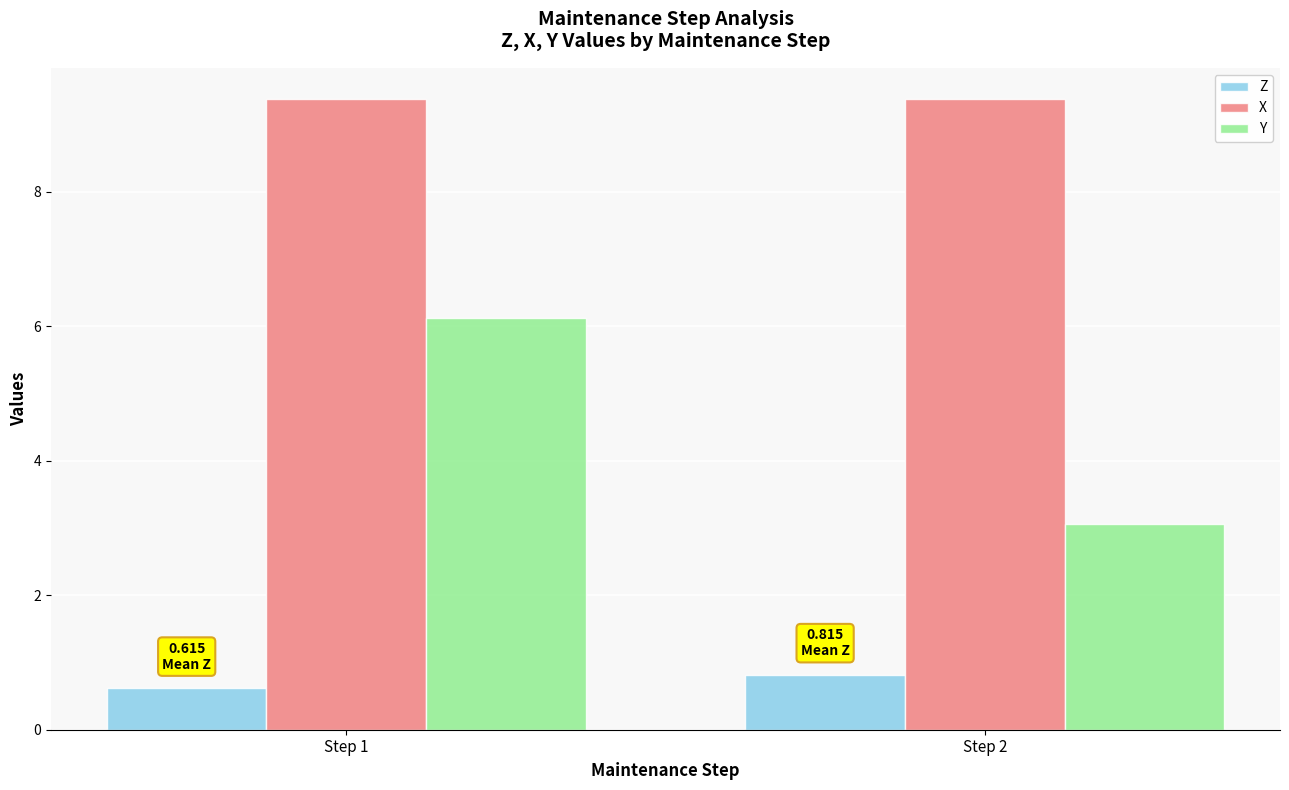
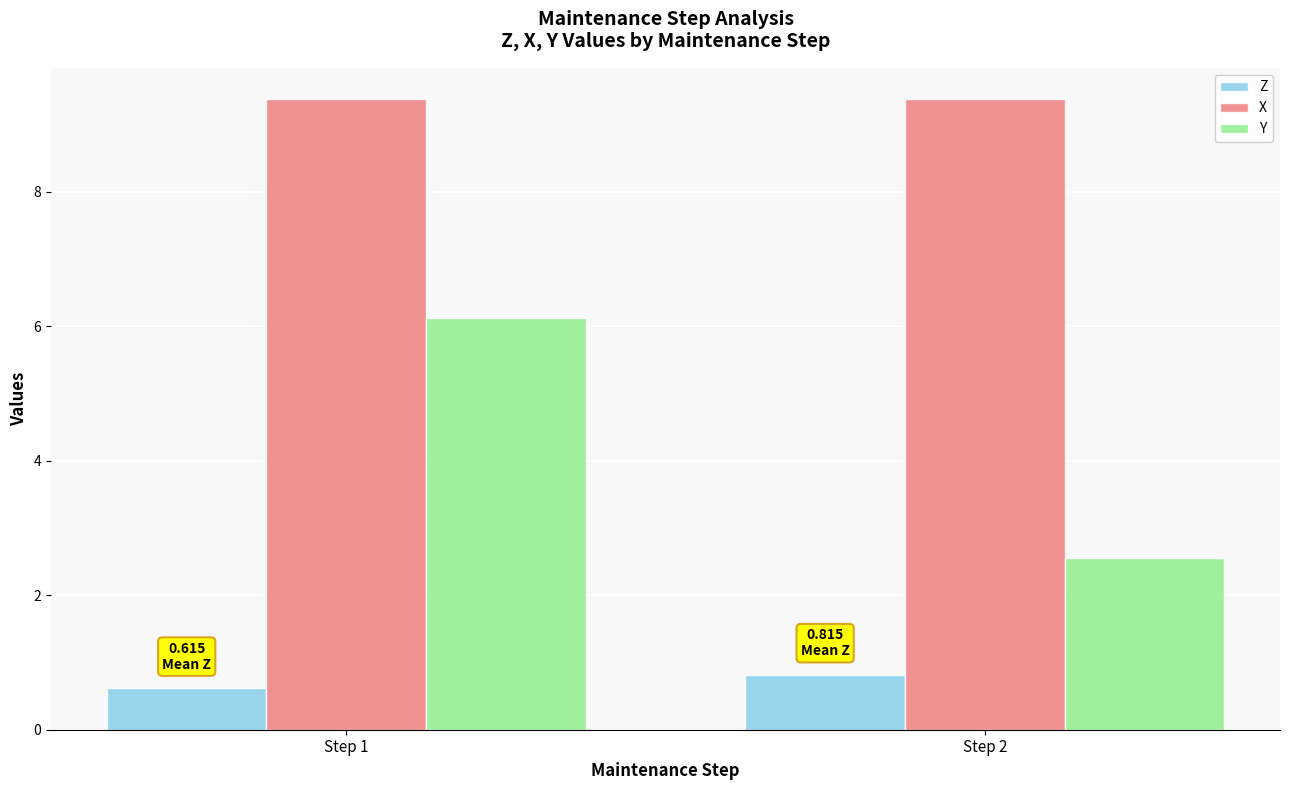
Y, Step 2: 3.1 -> 2.6
